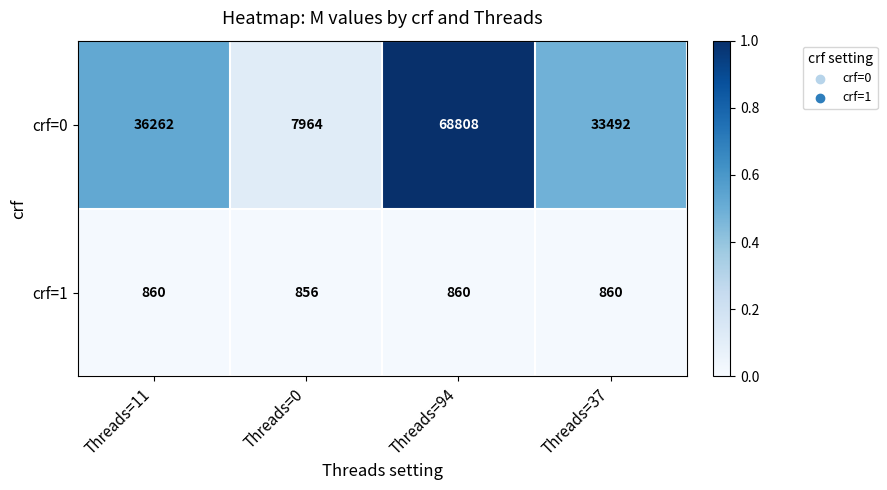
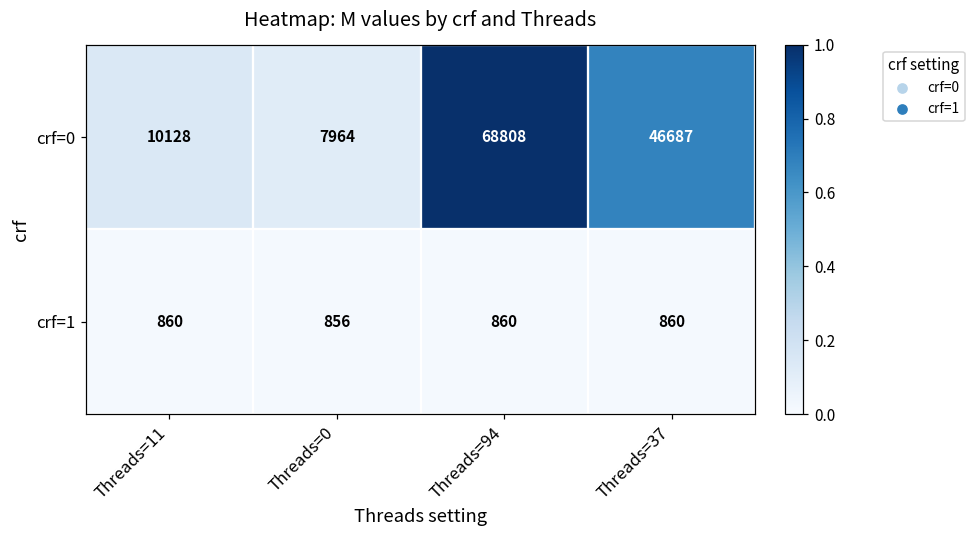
crf=0, Threads=11: 36262 -> 10128
crf=0, Threads=37: 33492 -> 46687
